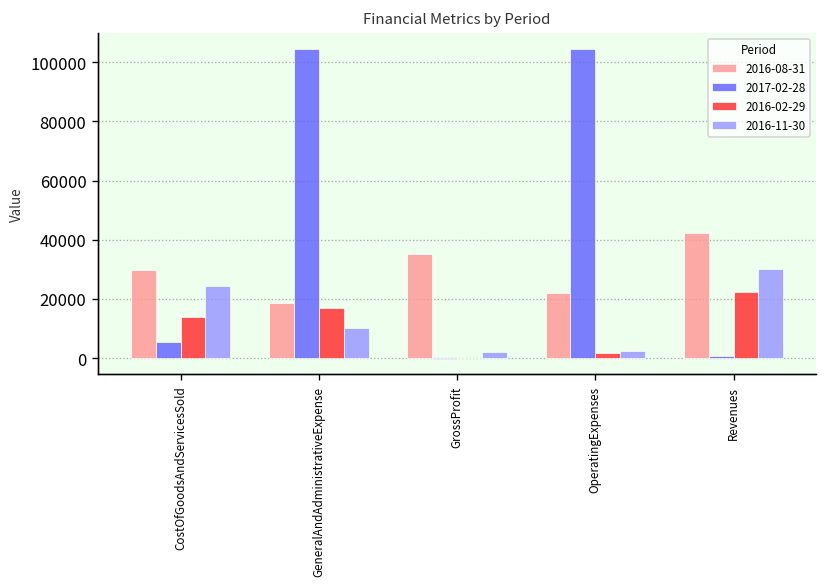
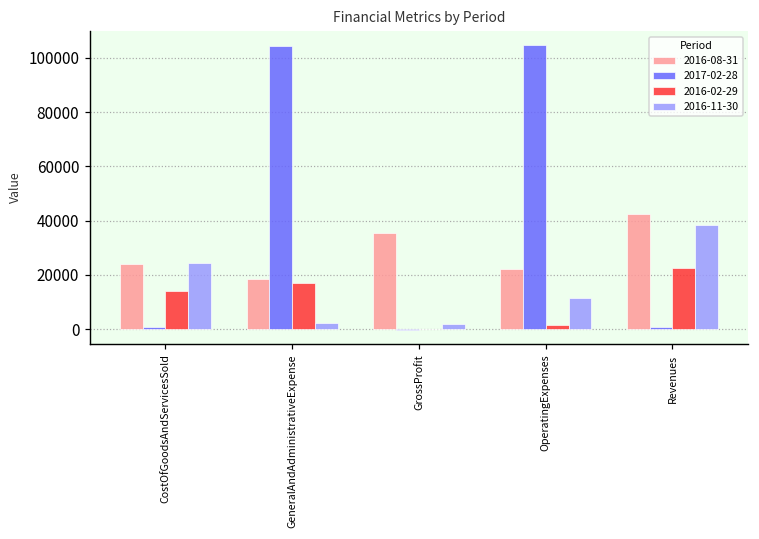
2016-08-31, CostOfGoodsAndServicesSold: 30000 -> 24000
2017-02-28, CostOfGoodsAndServicesSold: 5000 -> 1000
2016-11-30, GeneralAndAdministrativeExpense: 10000 -> 2000
2016-11-30, OperatingExpenses: 2000 -> 12000
2016-11-30, Revenues: 30000 -> 39000
